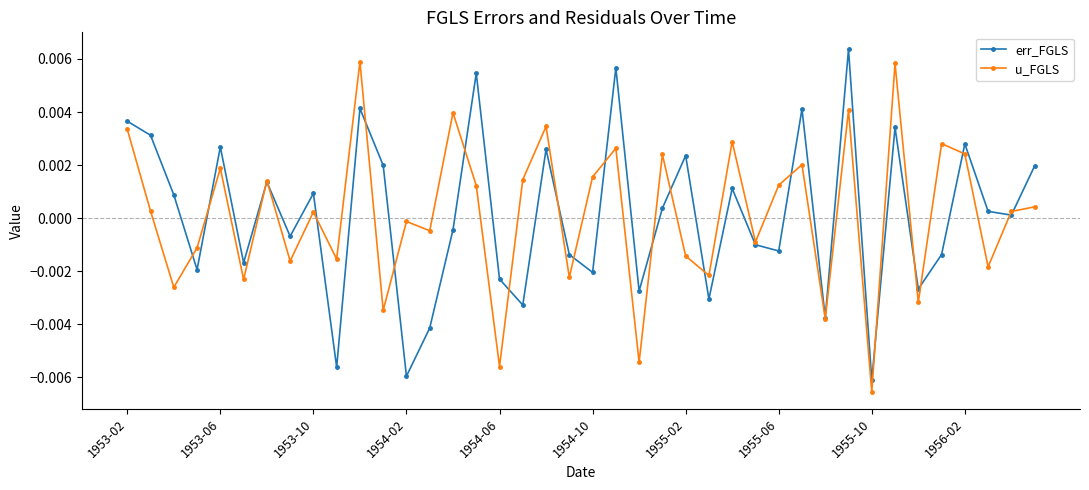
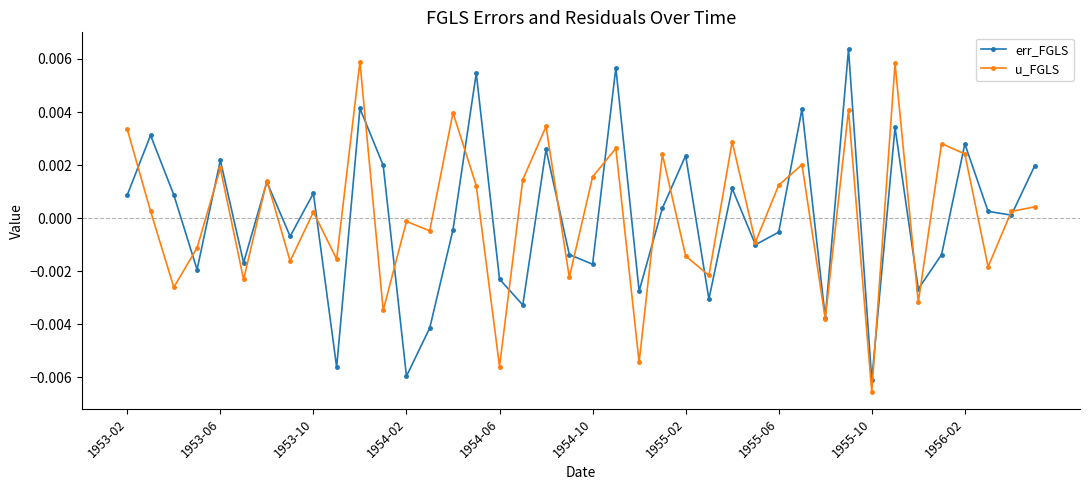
err_FGLS, 1953-02: 0.0037 -> 0.0009
err_FGLS, 1953-06: 0.0027 -> 0.0022
err_FGLS, 1954-10: -0.0020 -> -0.0017
err_FGLS, 1955-06: -0.0012 -> -0.0005
